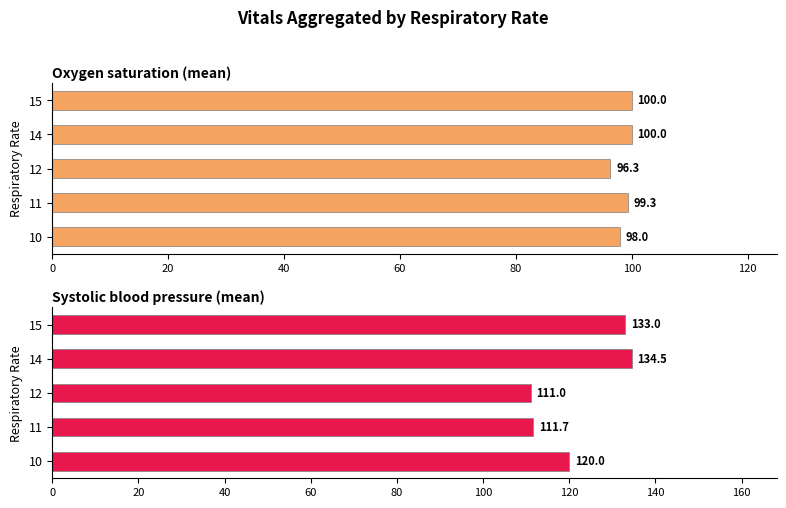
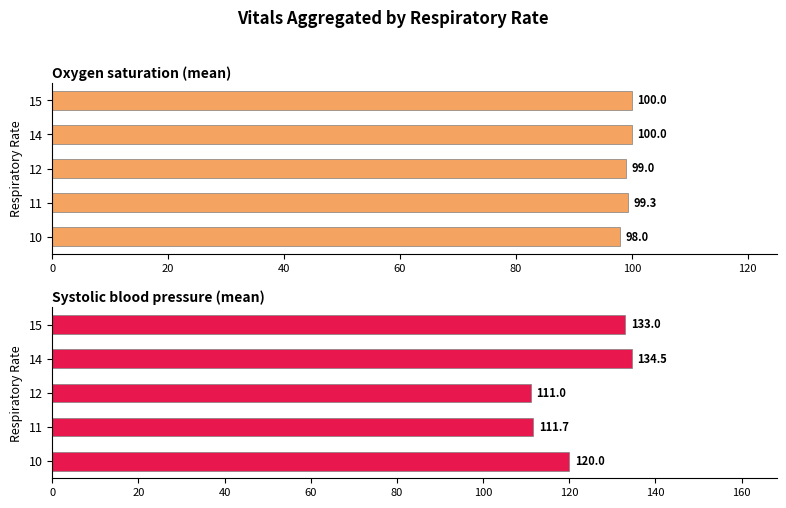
Oxygen saturation (mean), 12: 96.3 -> 99.0
